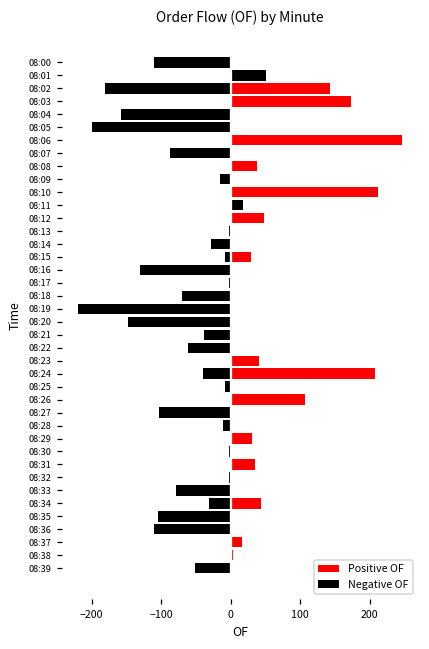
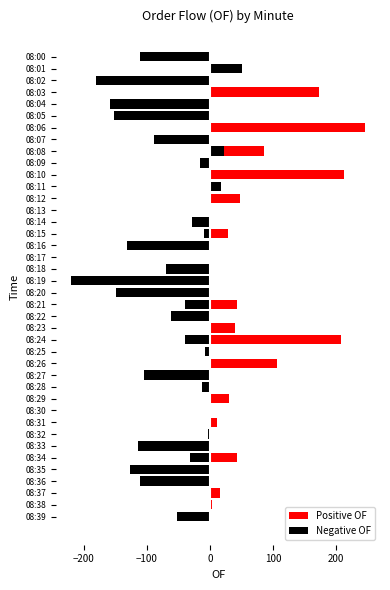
Positive OF, 08:02: 140 -> 0
Negative OF, 08:05: -200 -> -150
Positive OF, 08:08: 40 -> 90
Negative OF, 08:08: 0 -> 20
Positive OF, 08:21: 0 -> 40
Positive OF, 08:31: 40 -> 10
Negative OF, 08:33: -80 -> -110
Negative OF, 08:35: -110 -> -130
